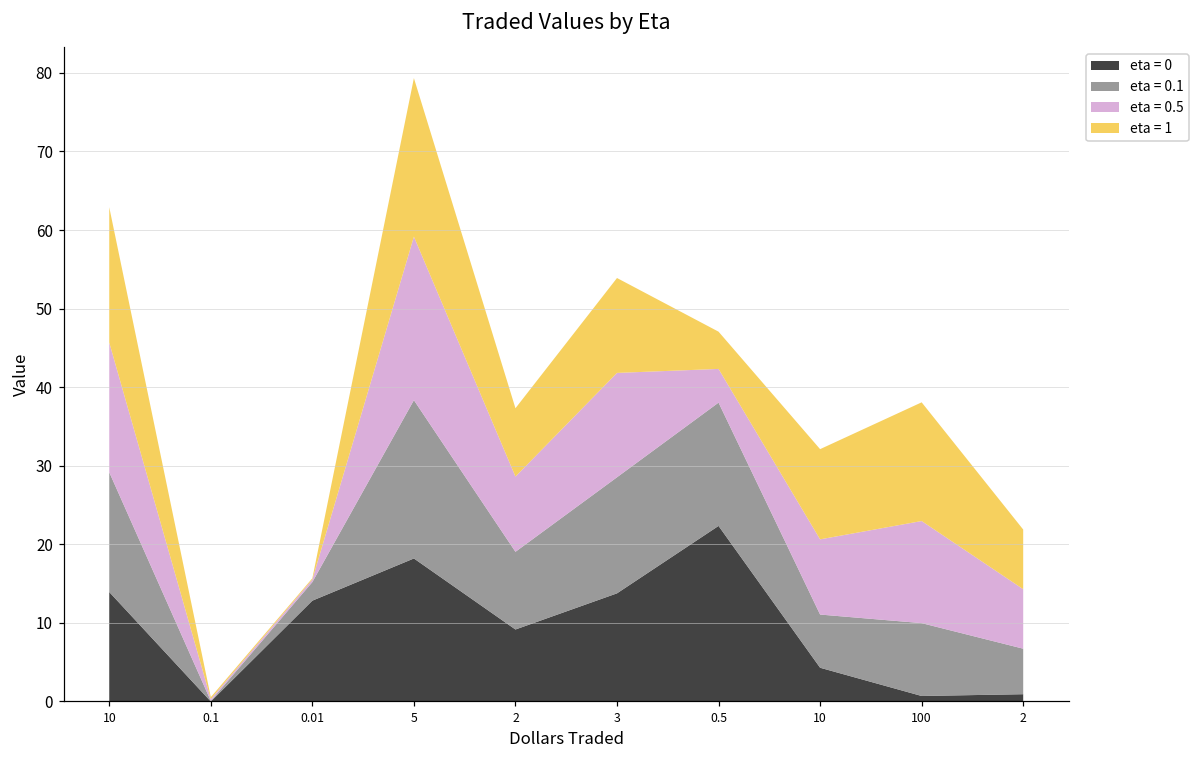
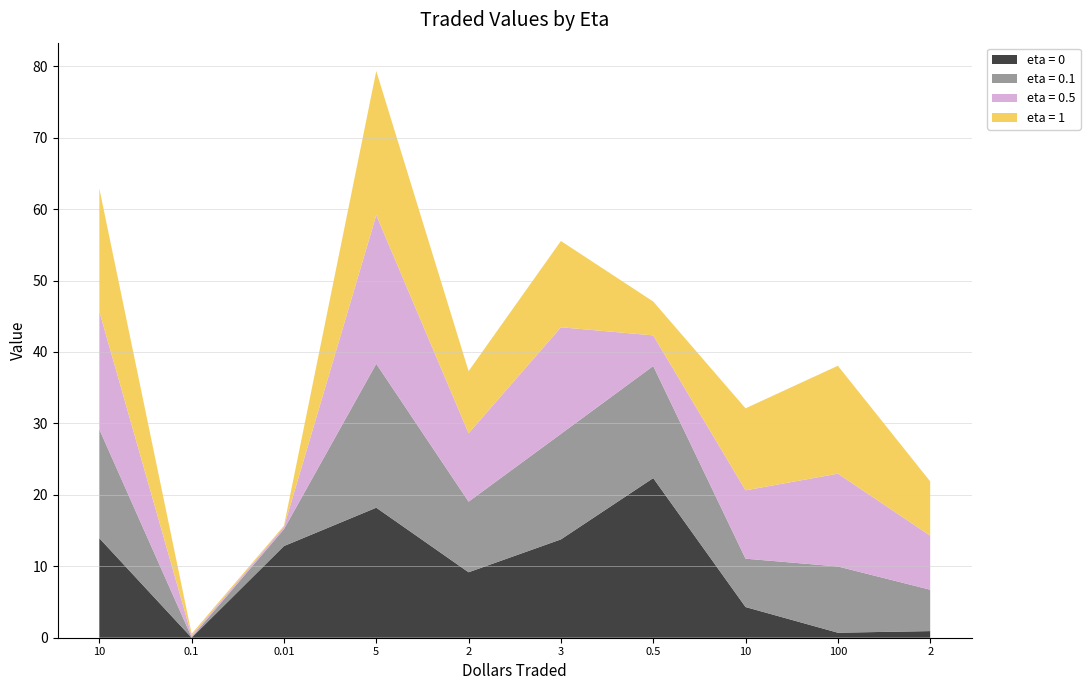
eta = 0.5, 3: 13 -> 15
